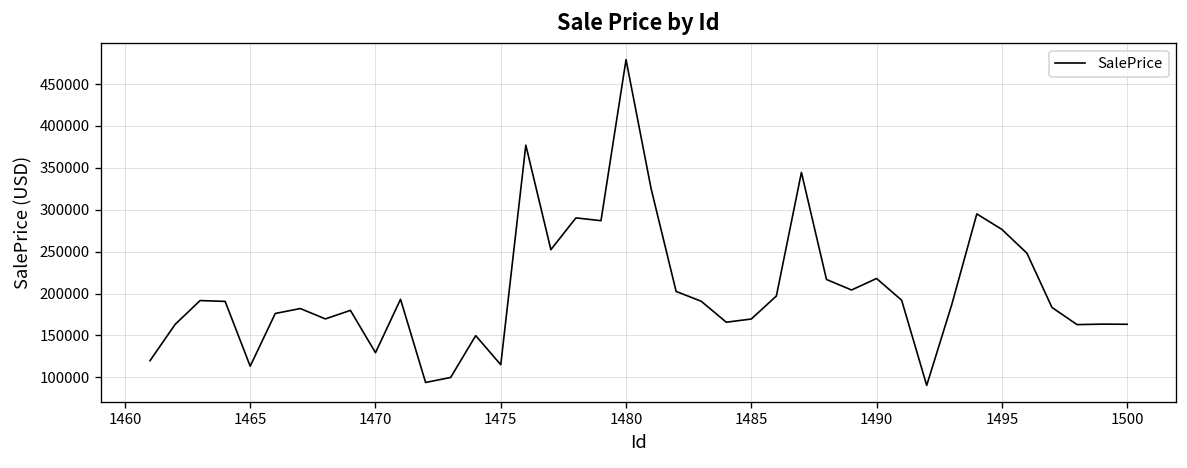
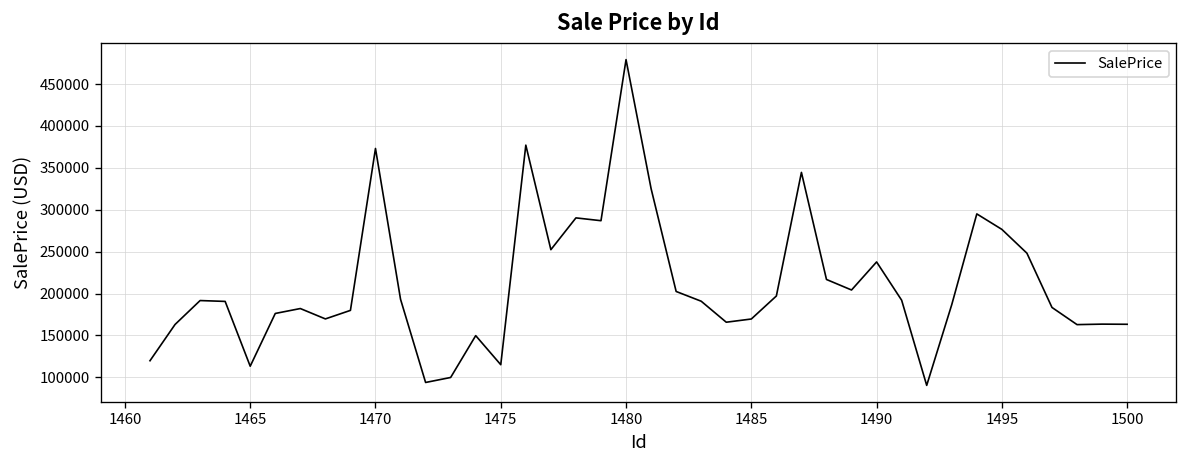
1470: 130000 -> 370000
1490: 220000 -> 240000
